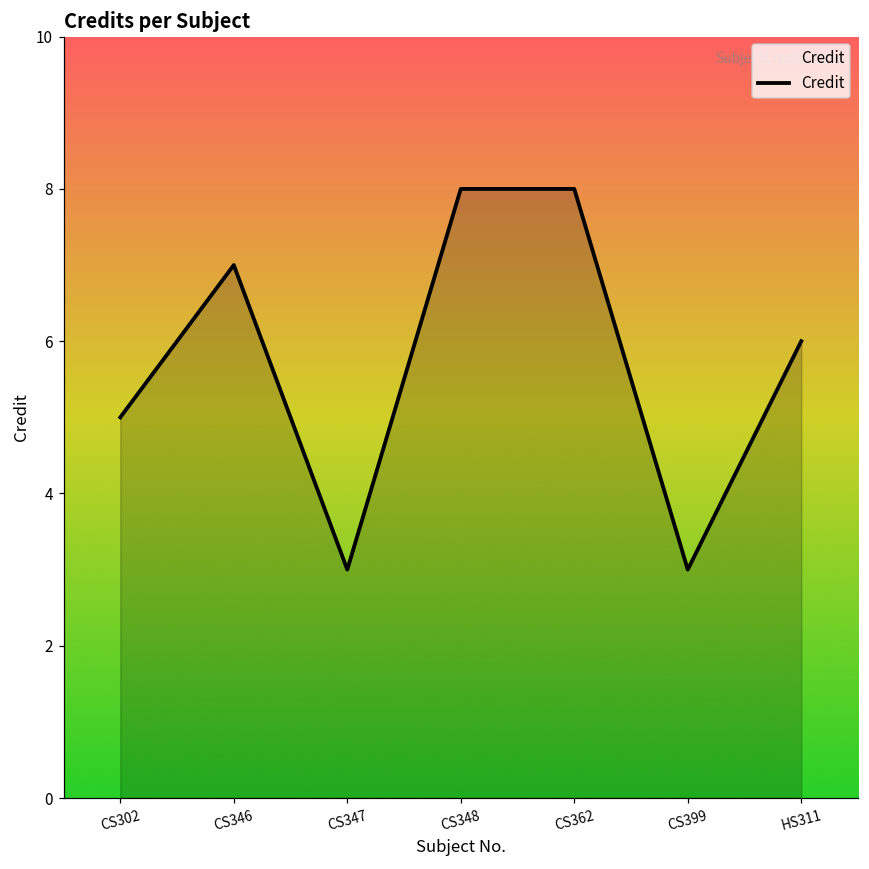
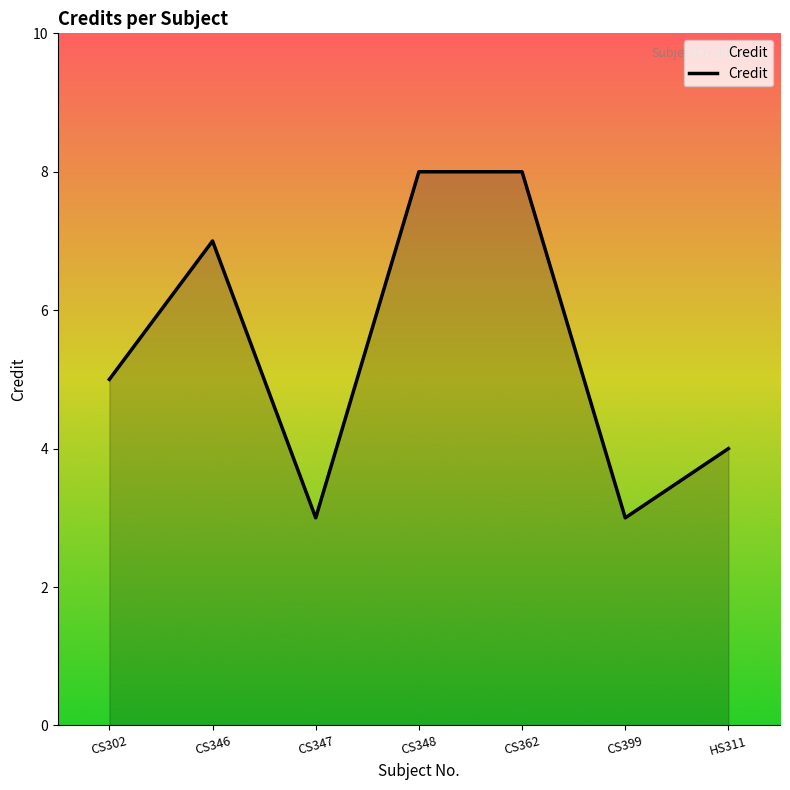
HS311: 6 -> 4
